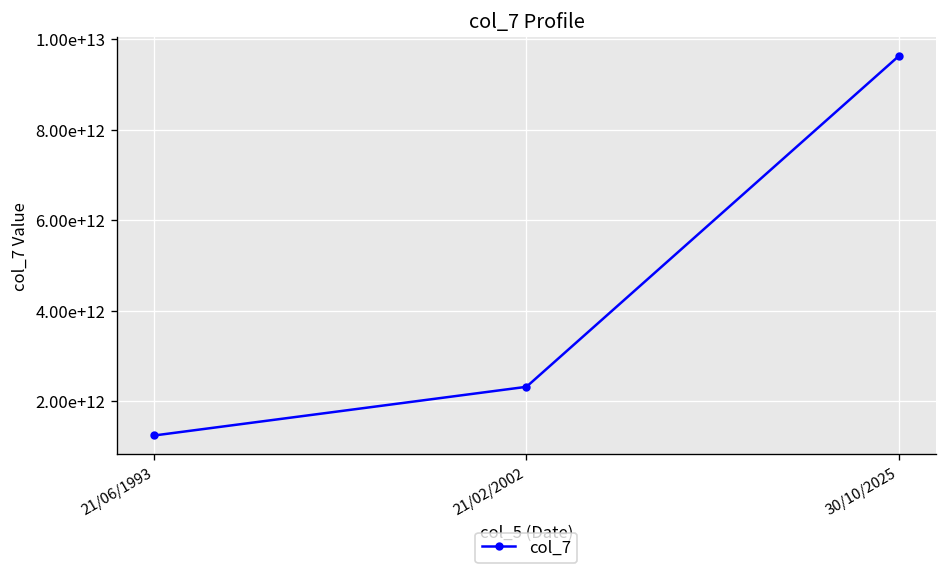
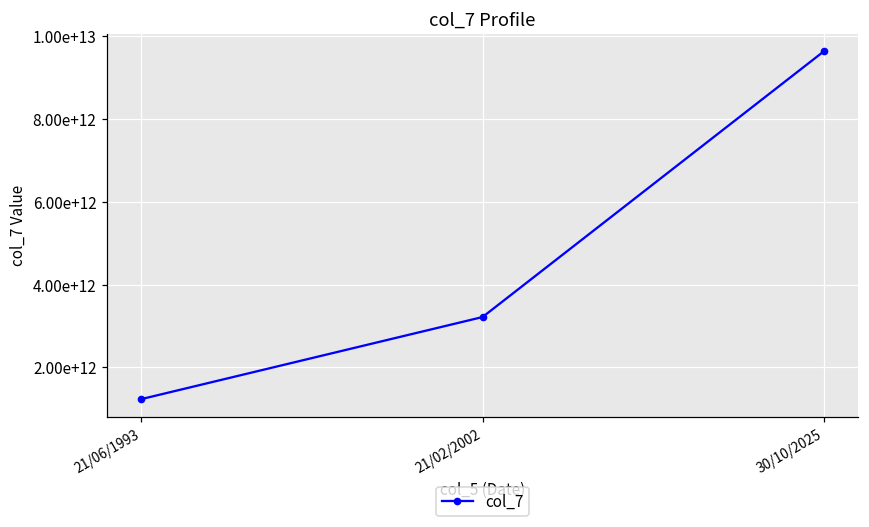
21/02/2002: 2300000000000 -> 3200000000000
